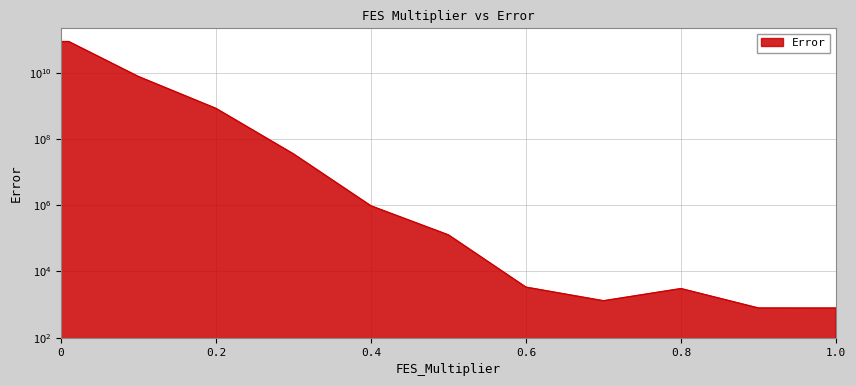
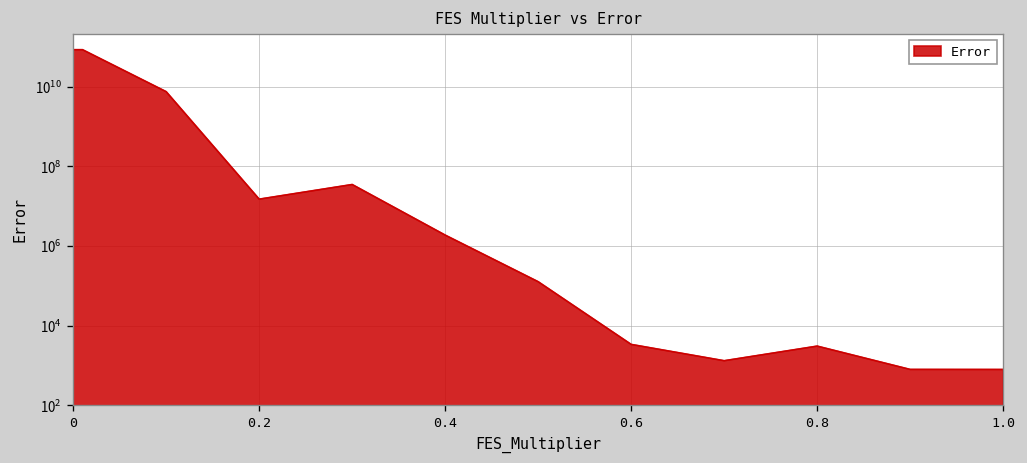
0.2: 800000000 -> 20000000
0.4: 1000000 -> 2000000
